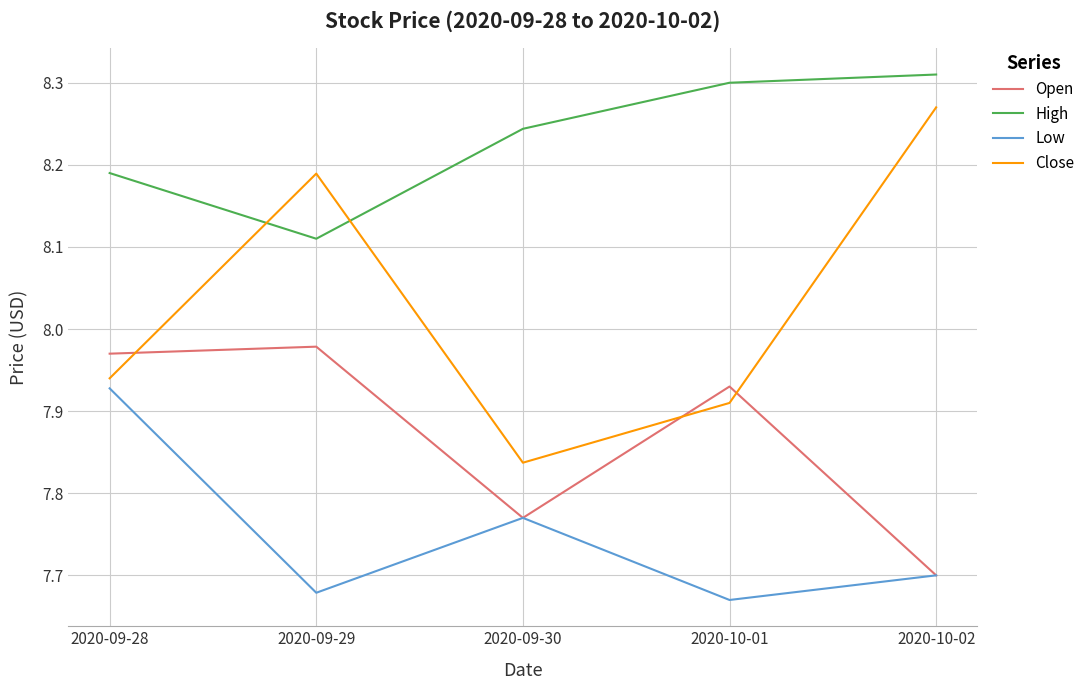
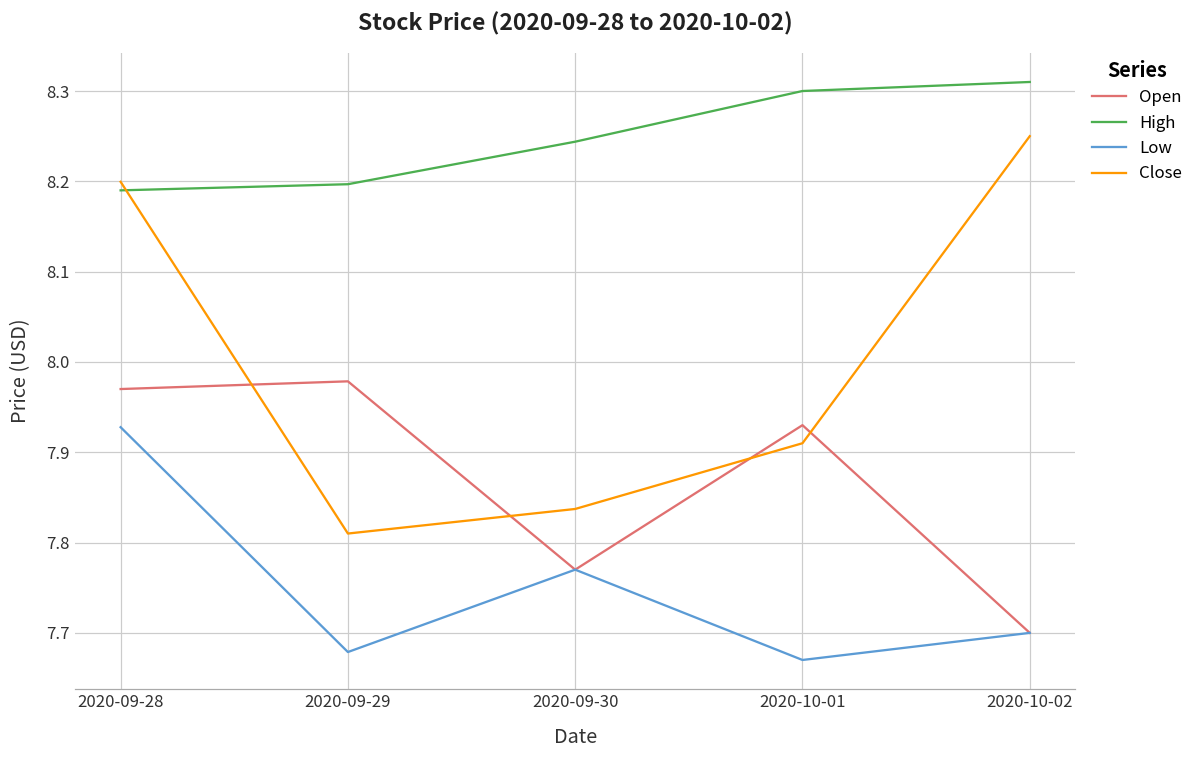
Close, 2020-09-28: 7.94 -> 8.20
High, 2020-09-29: 8.11 -> 8.20
Close, 2020-09-29: 8.19 -> 7.81
Close, 2020-10-02: 8.27 -> 8.25
